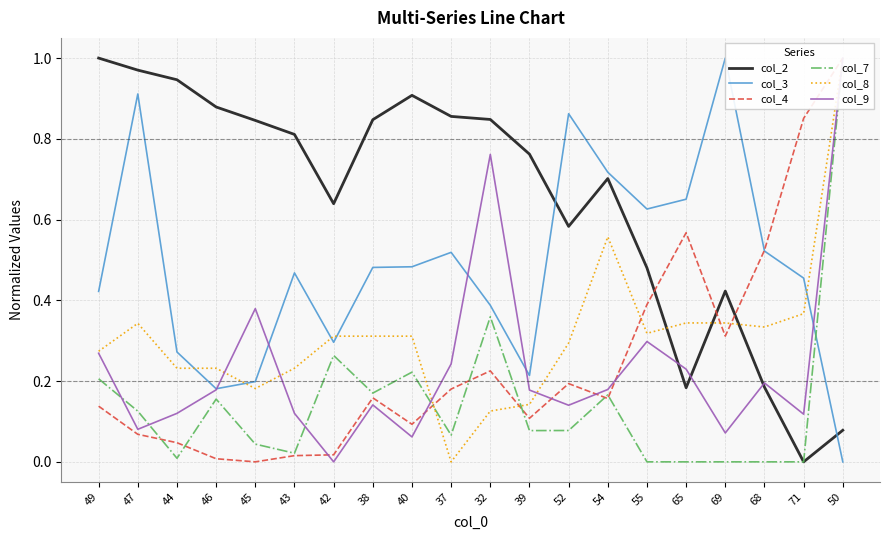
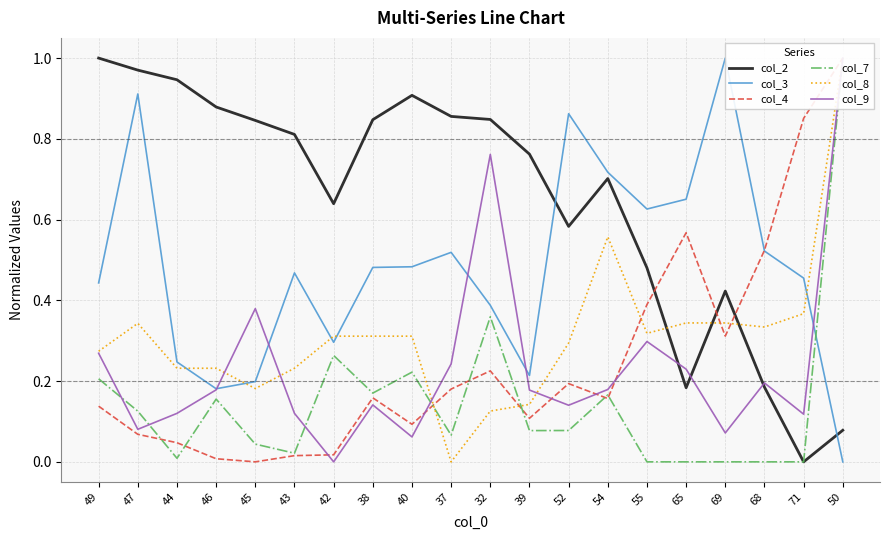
col_3, 49: 0.42 -> 0.44
col_3, 44: 0.27 -> 0.25
